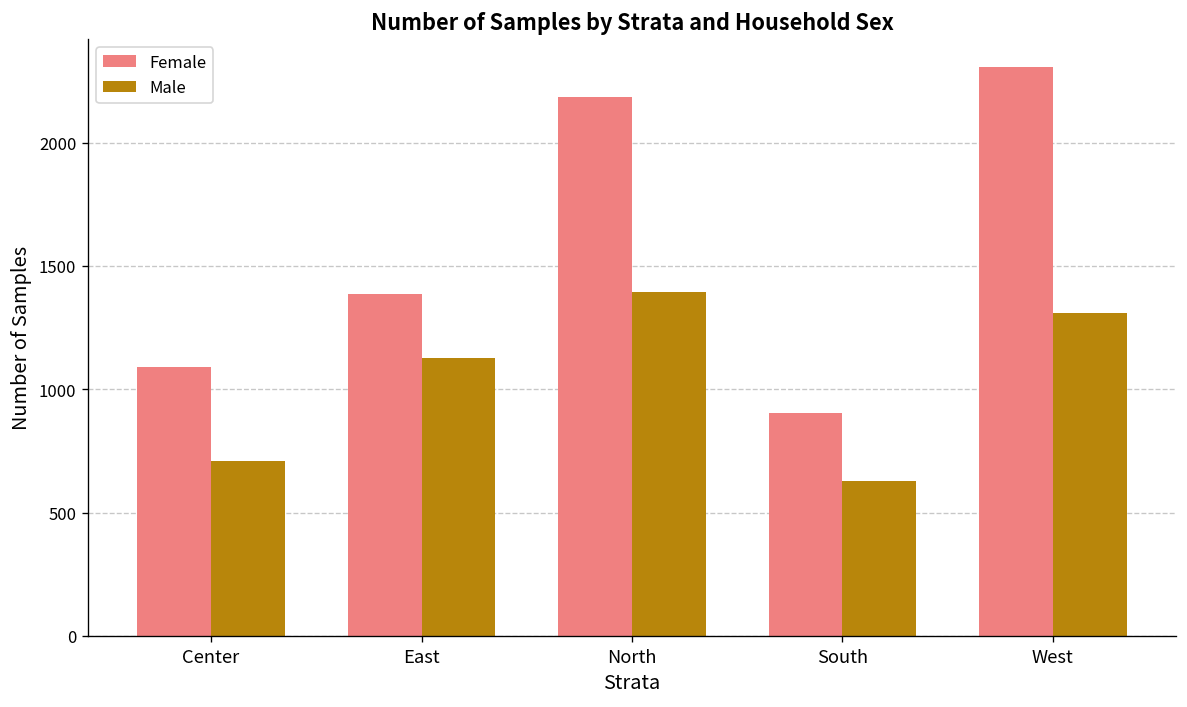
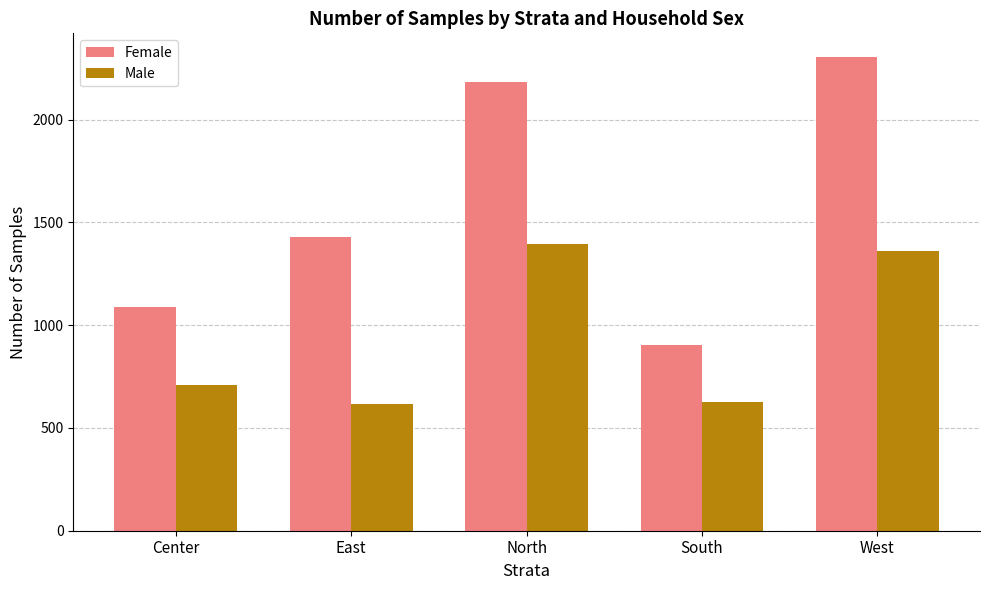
Female, East: 1390 -> 1430
Male, East: 1130 -> 620
Male, West: 1310 -> 1360
